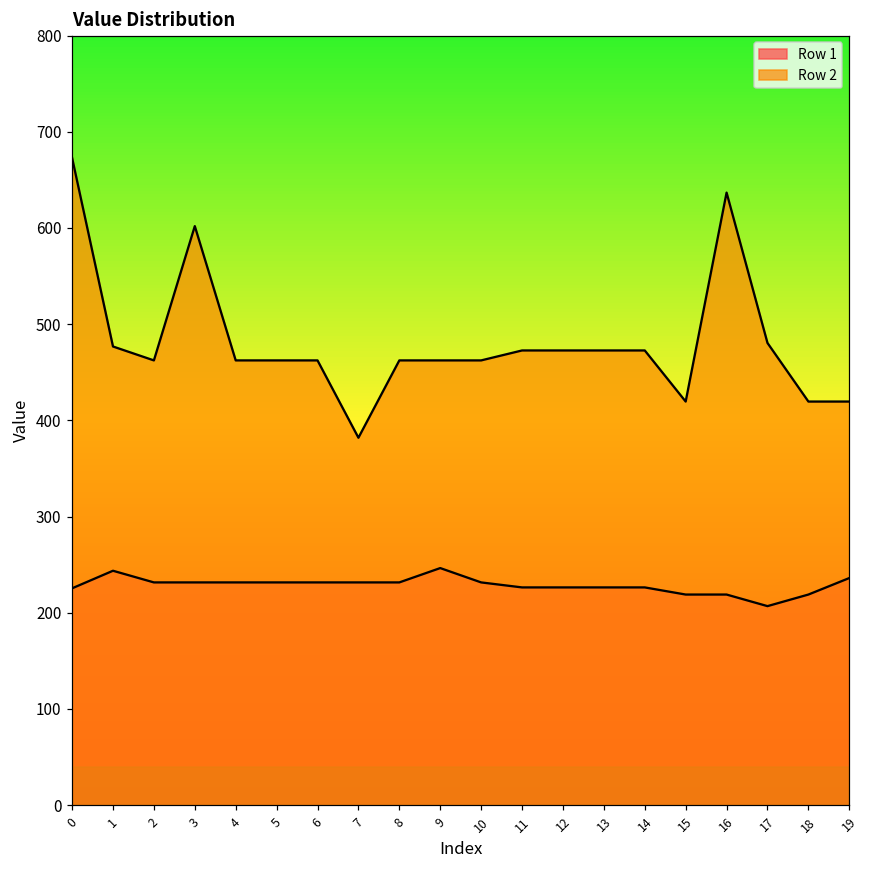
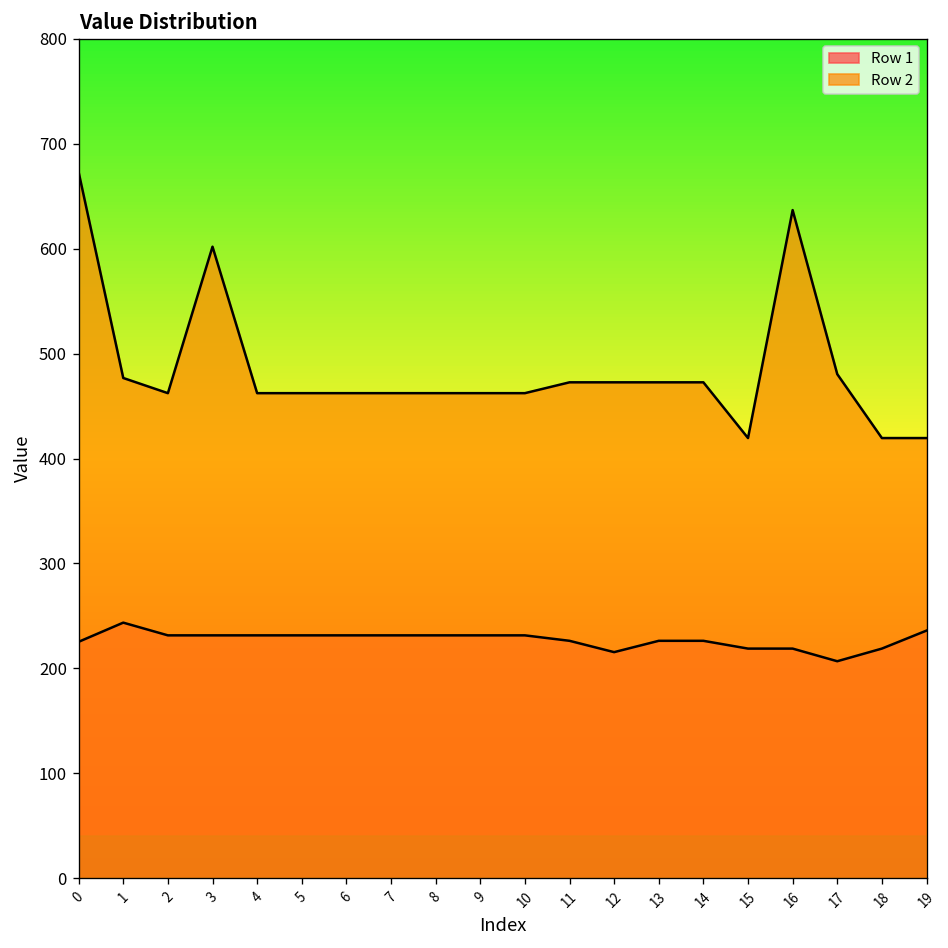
Row 2, 7: 380 -> 460
Row 1, 9: 250 -> 230
Row 1, 12: 230 -> 220
